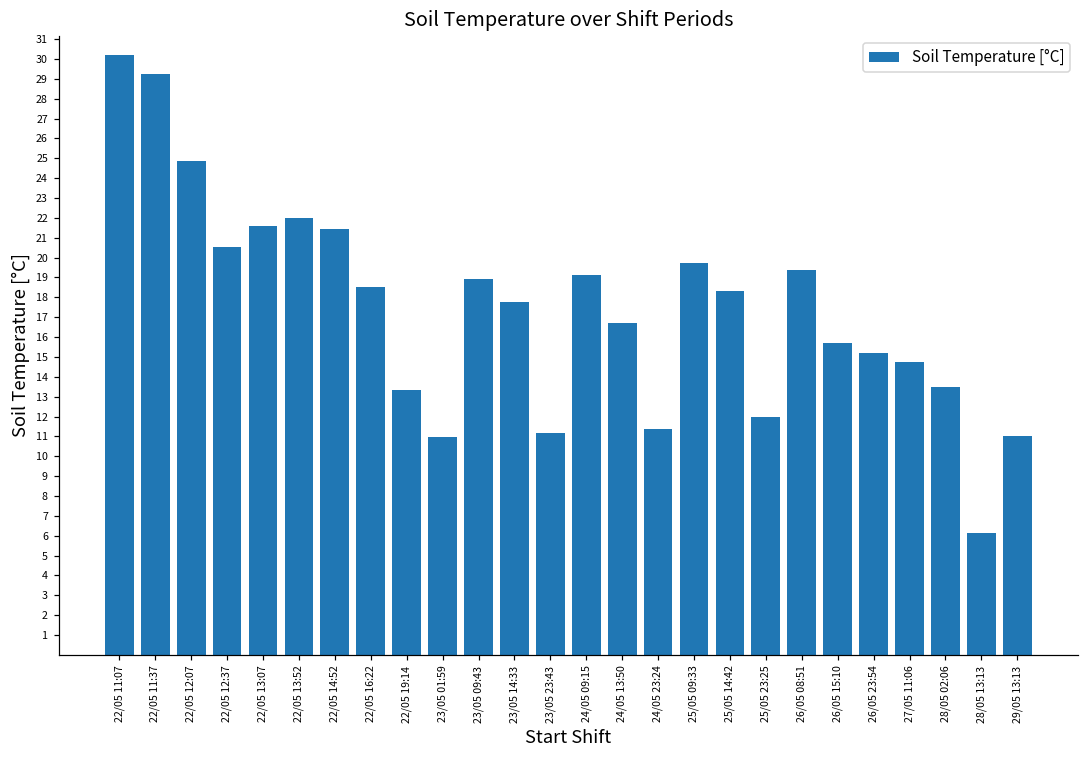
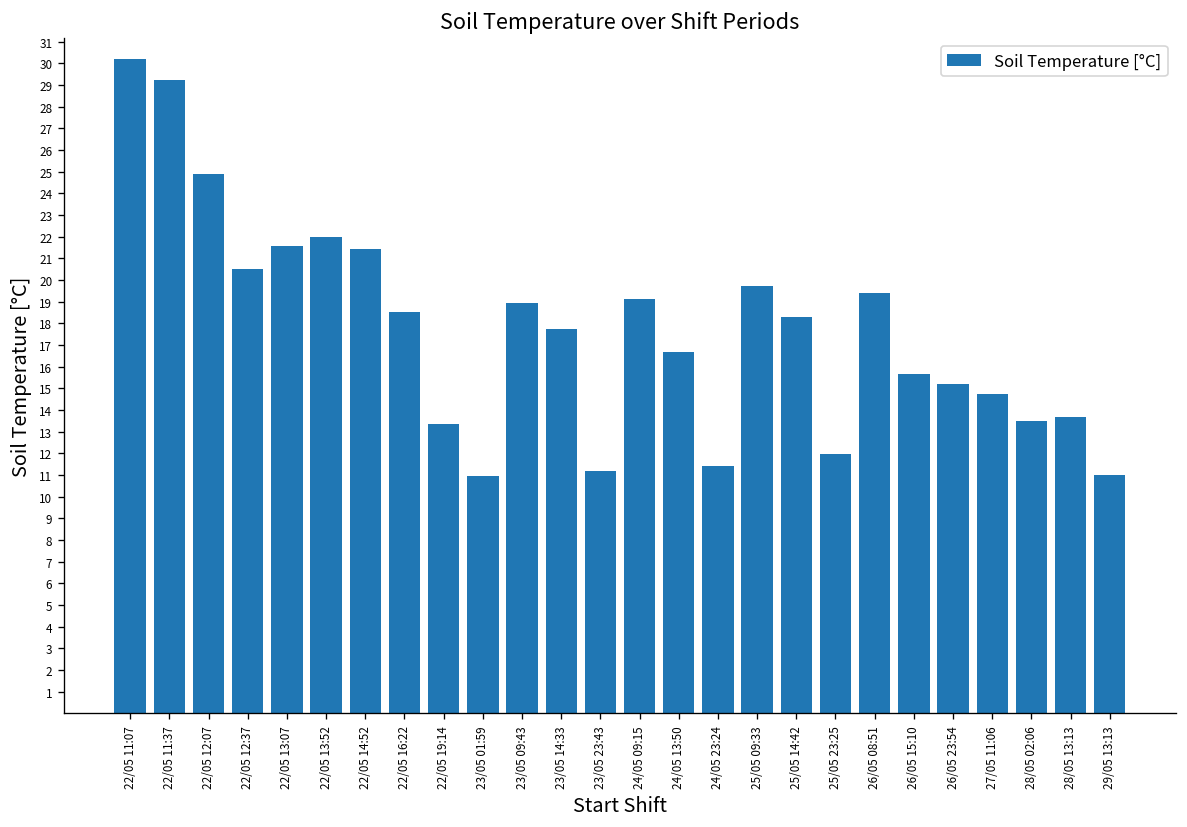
28/05 13:13: 6.1 -> 13.7
